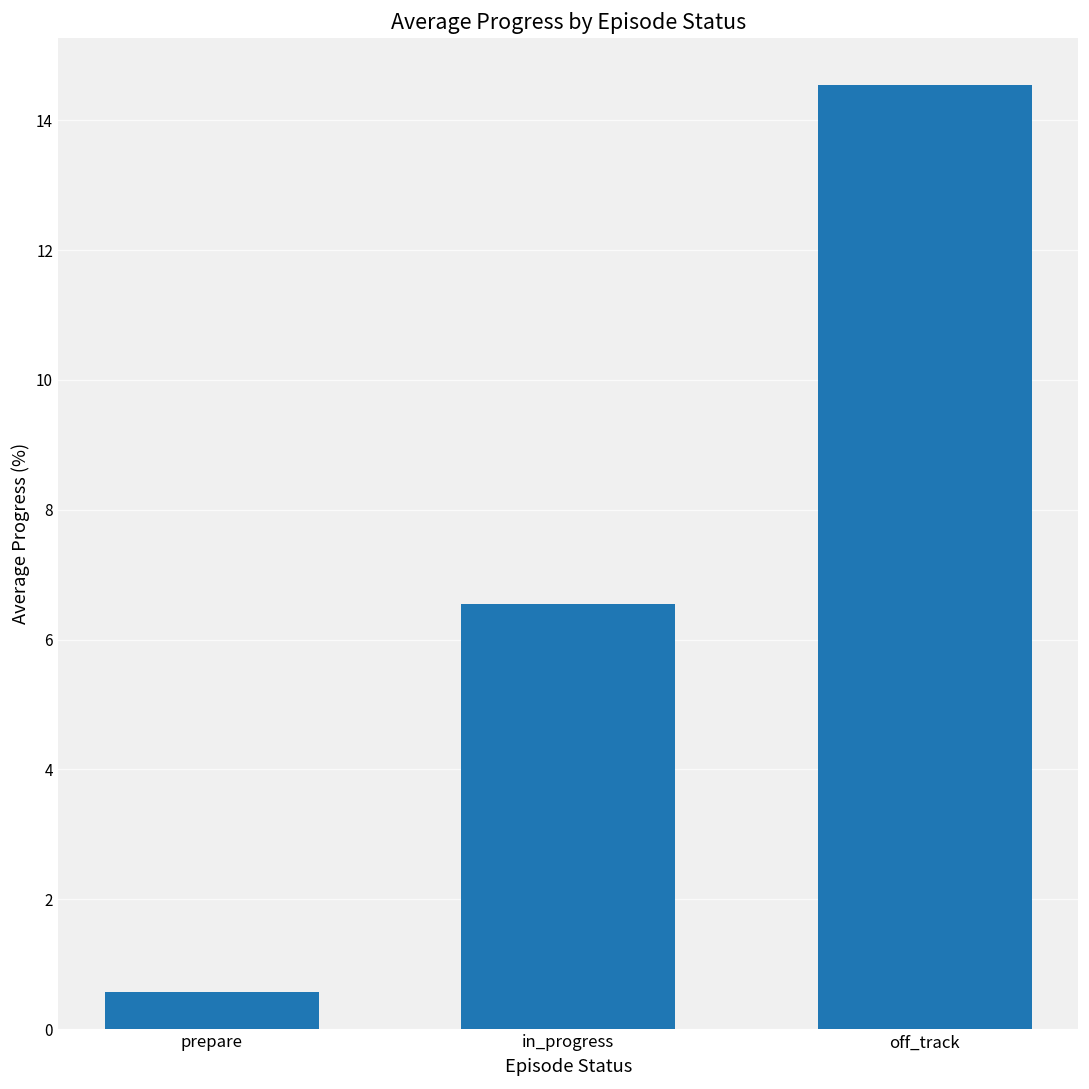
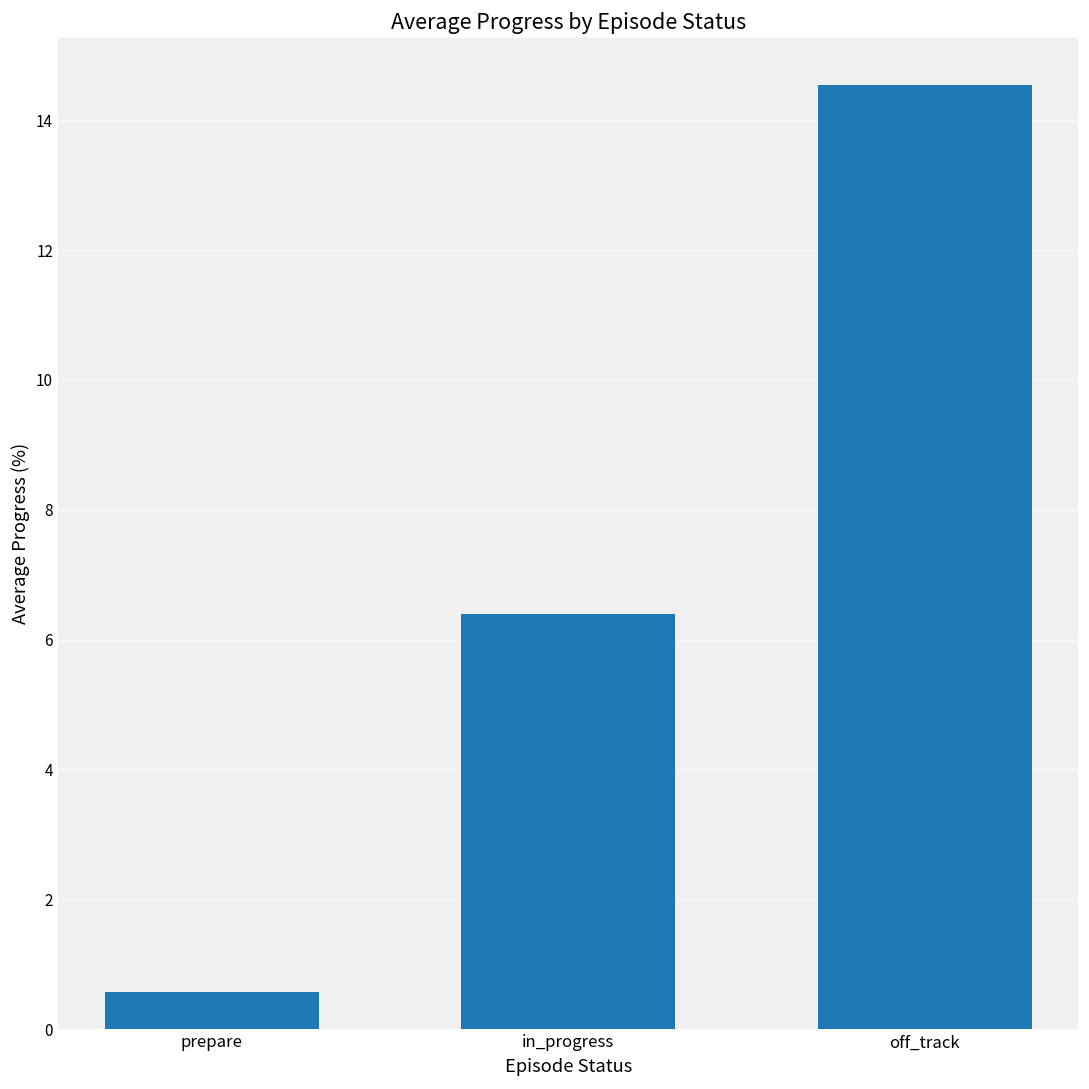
in_progress: 6.5 -> 6.4
